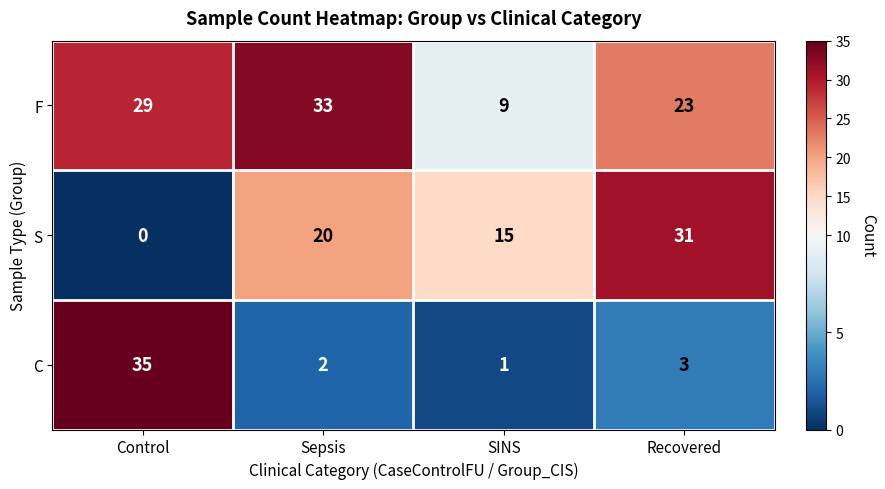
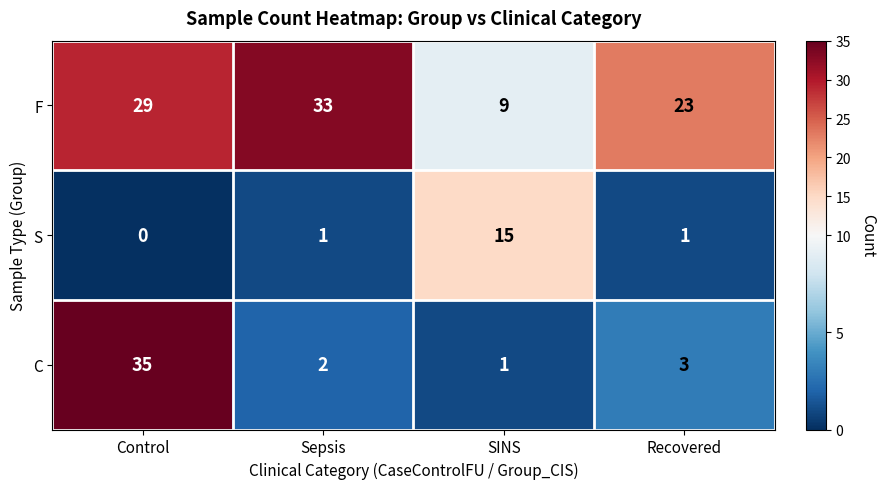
S, Sepsis: 20 -> 1
S, Recovered: 31 -> 1
